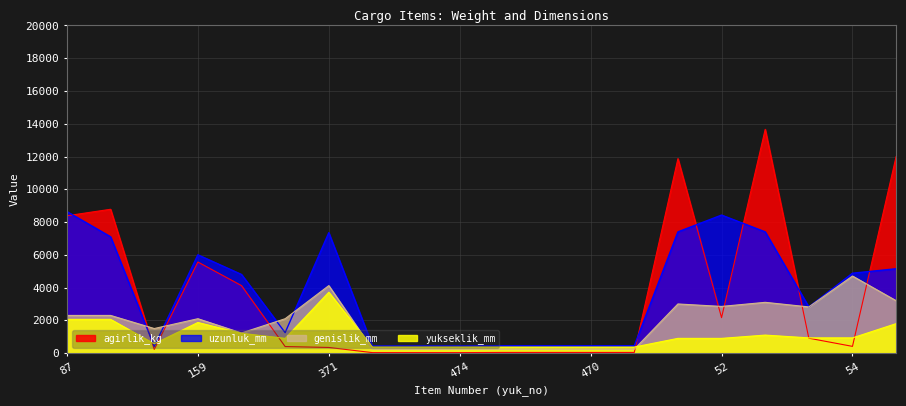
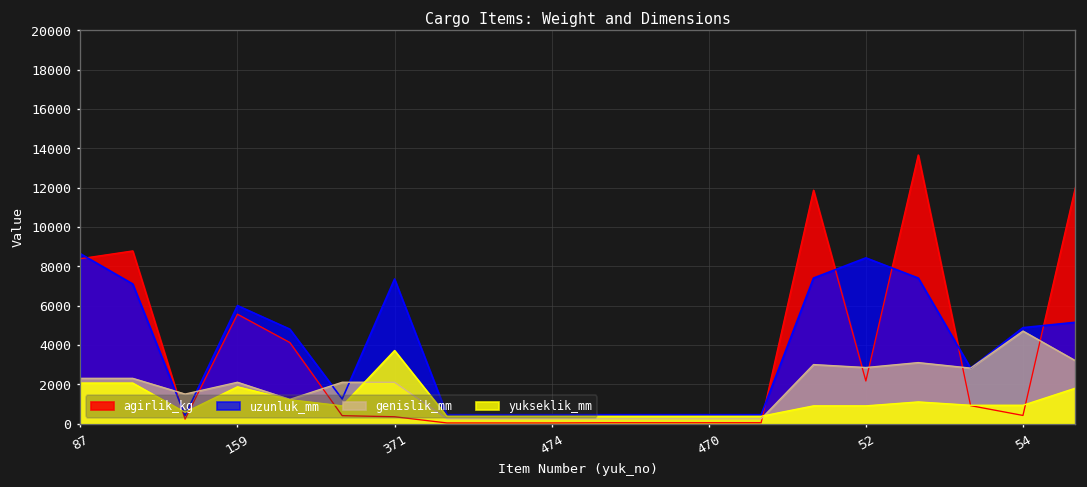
genislik_mm, 371: 4100 -> 2100
